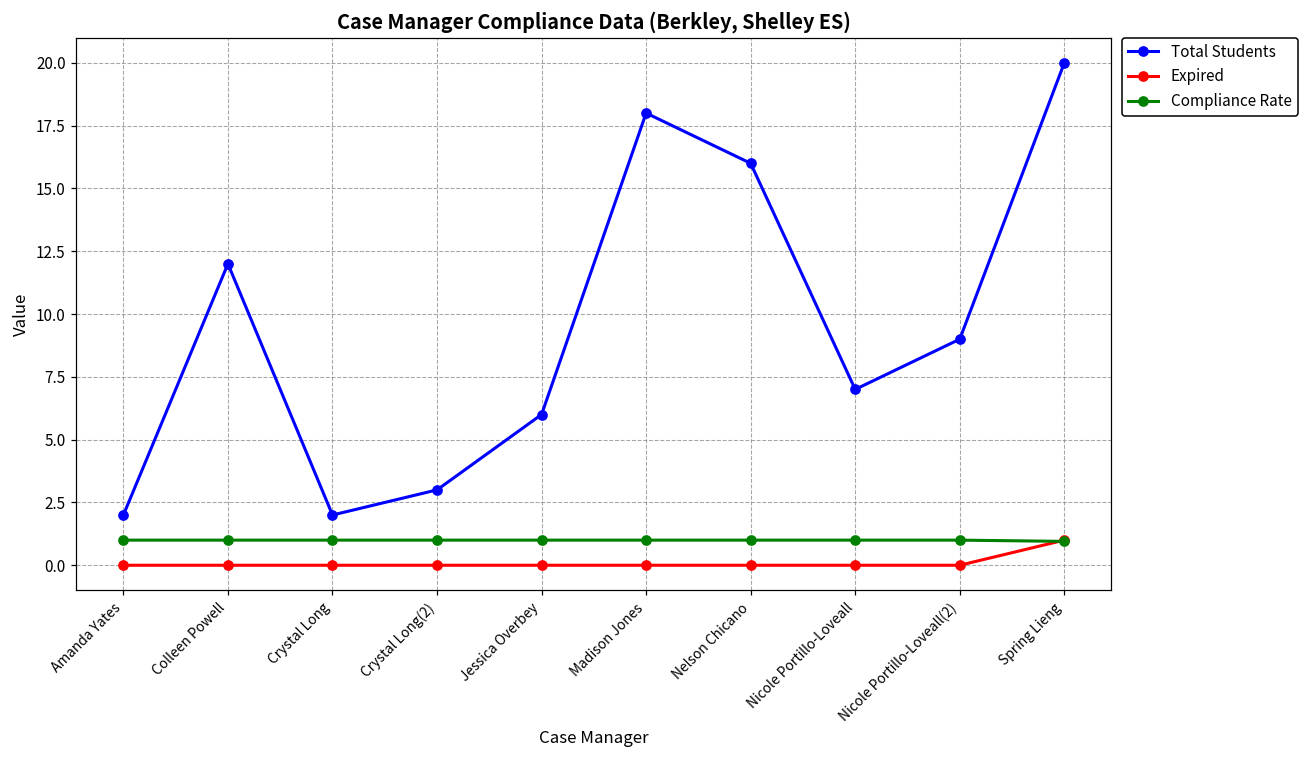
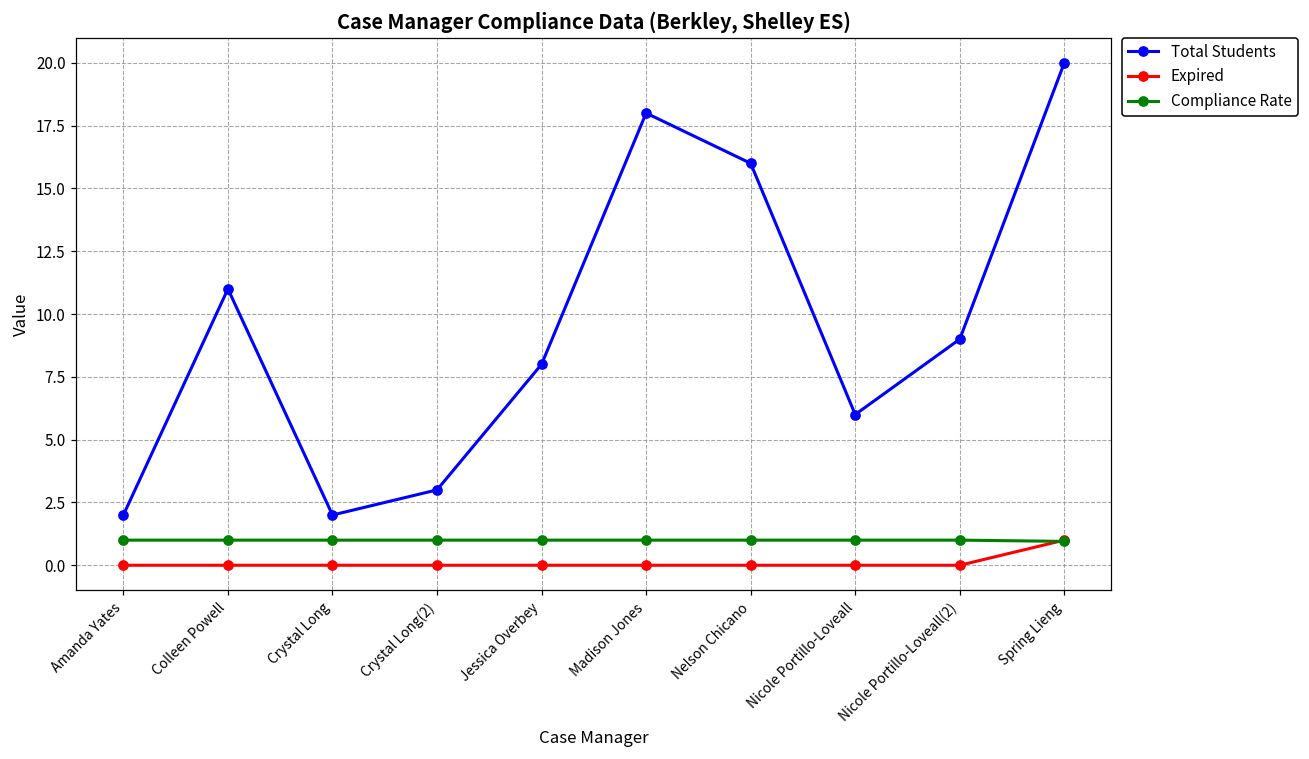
Total Students, Colleen Powell: 12 -> 11
Total Students, Jessica Overbey: 6 -> 8
Total Students, Nicole Portillo-Loveall: 7 -> 6
